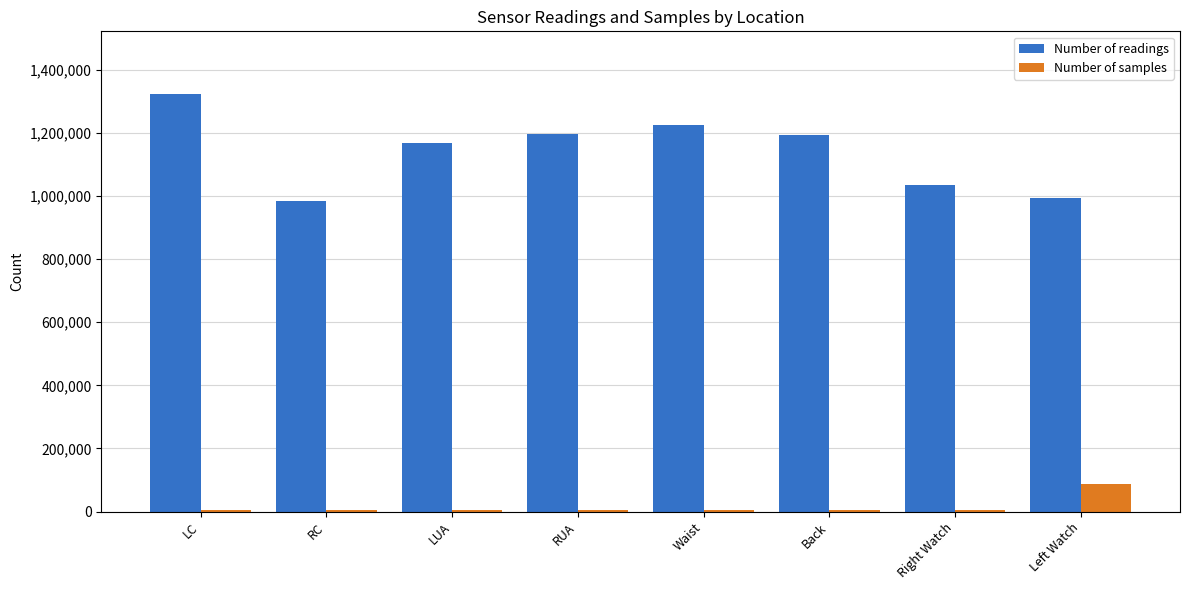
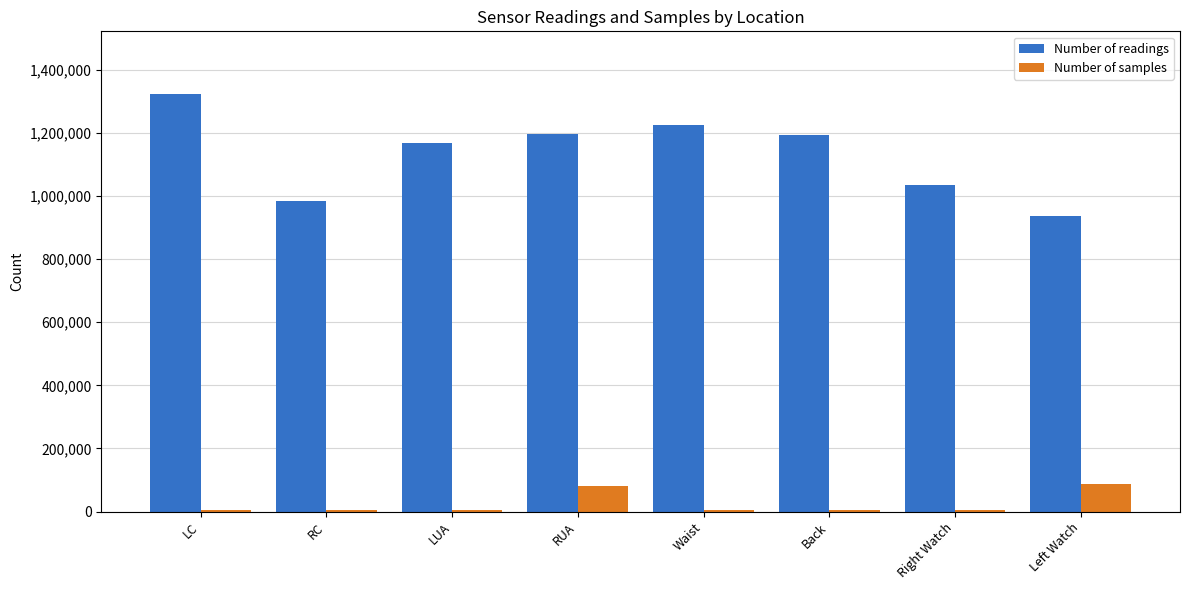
Number of samples, RUA: 0 -> 80,000
Number of readings, Left Watch: 990,000 -> 940,000
